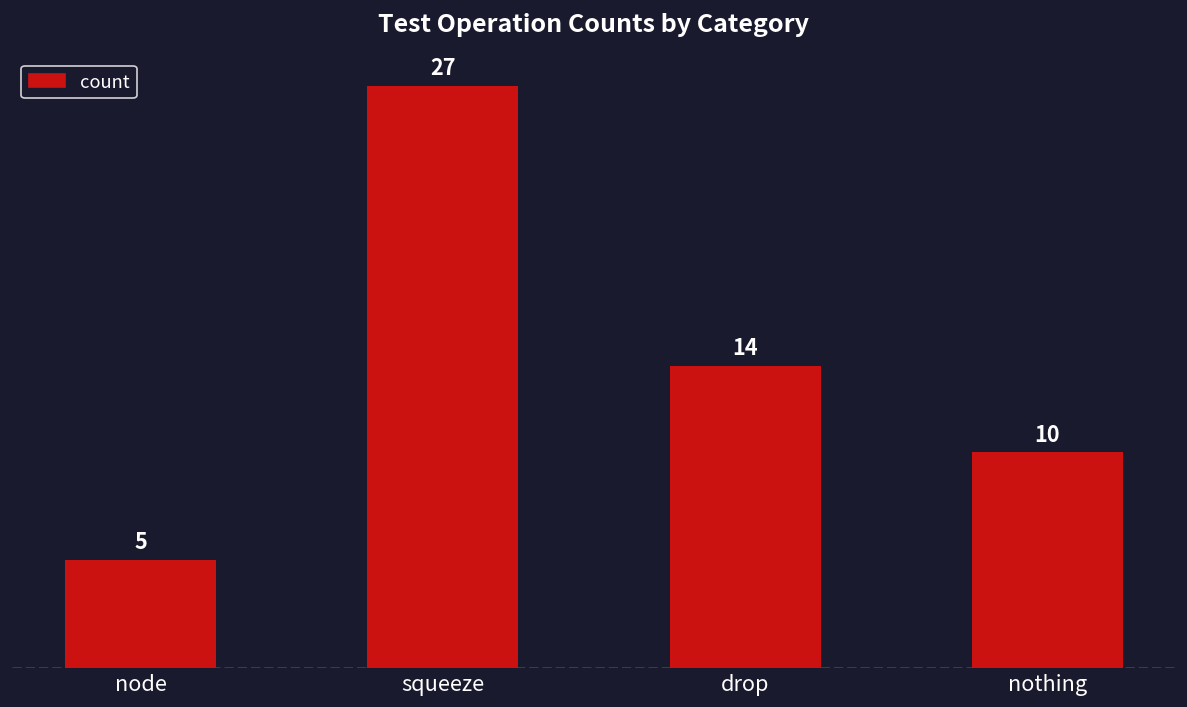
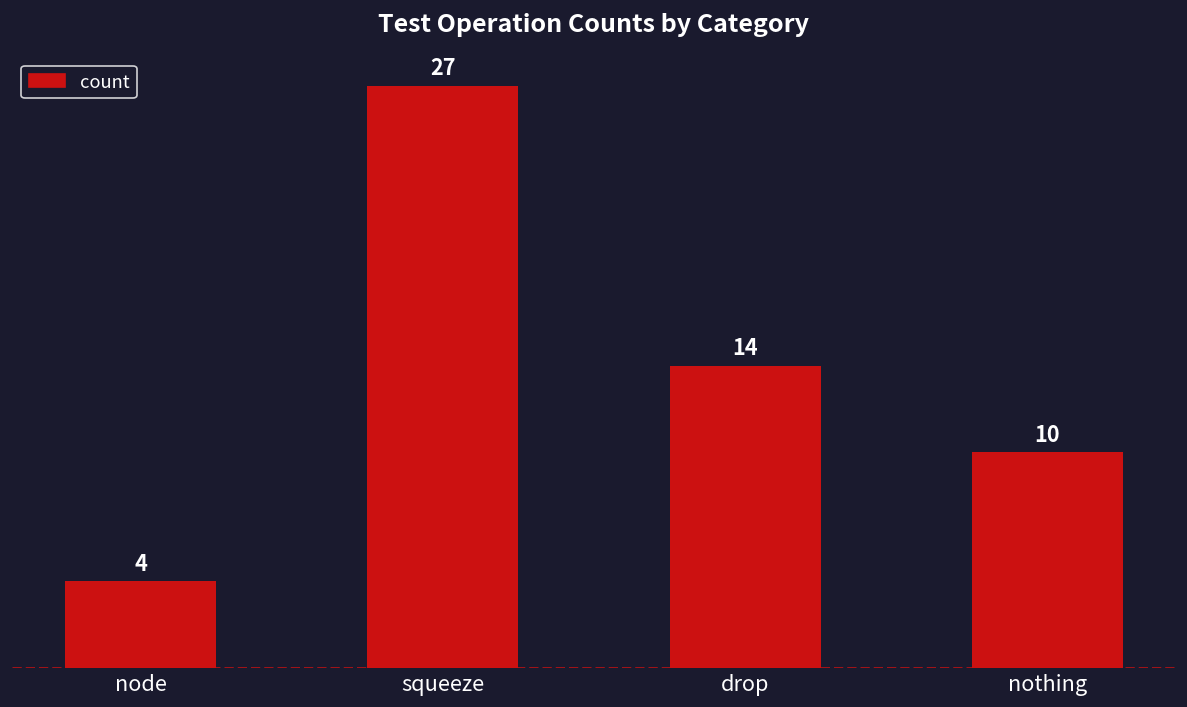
node: 5 -> 4
